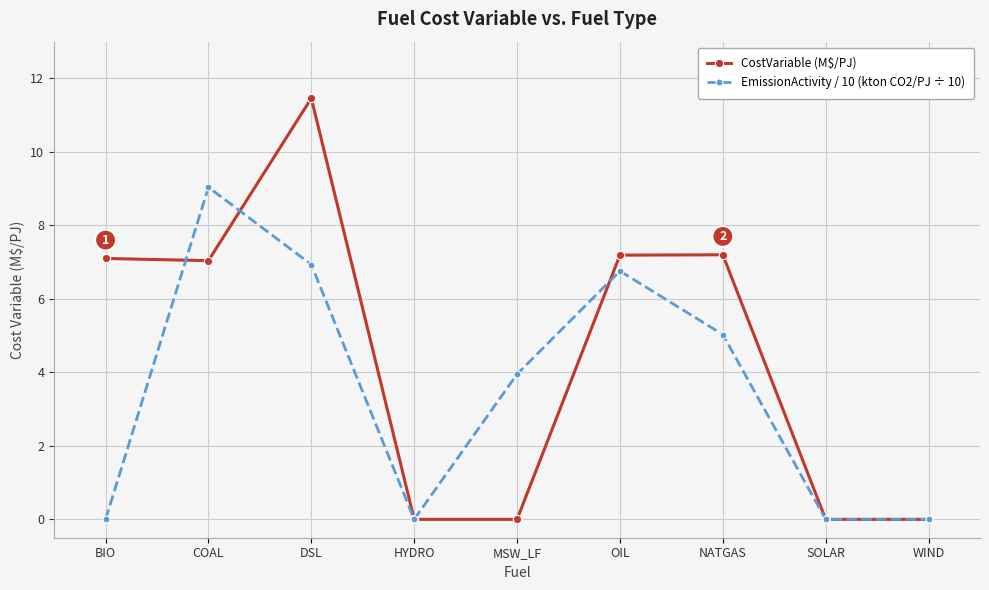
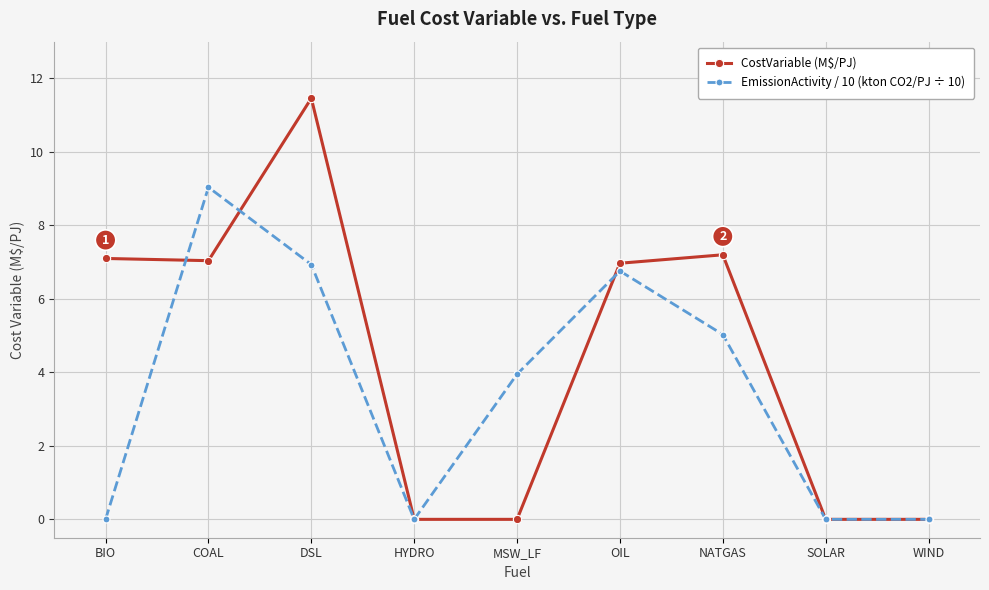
CostVariable (M$/PJ), OIL: 7.2 -> 7.0
